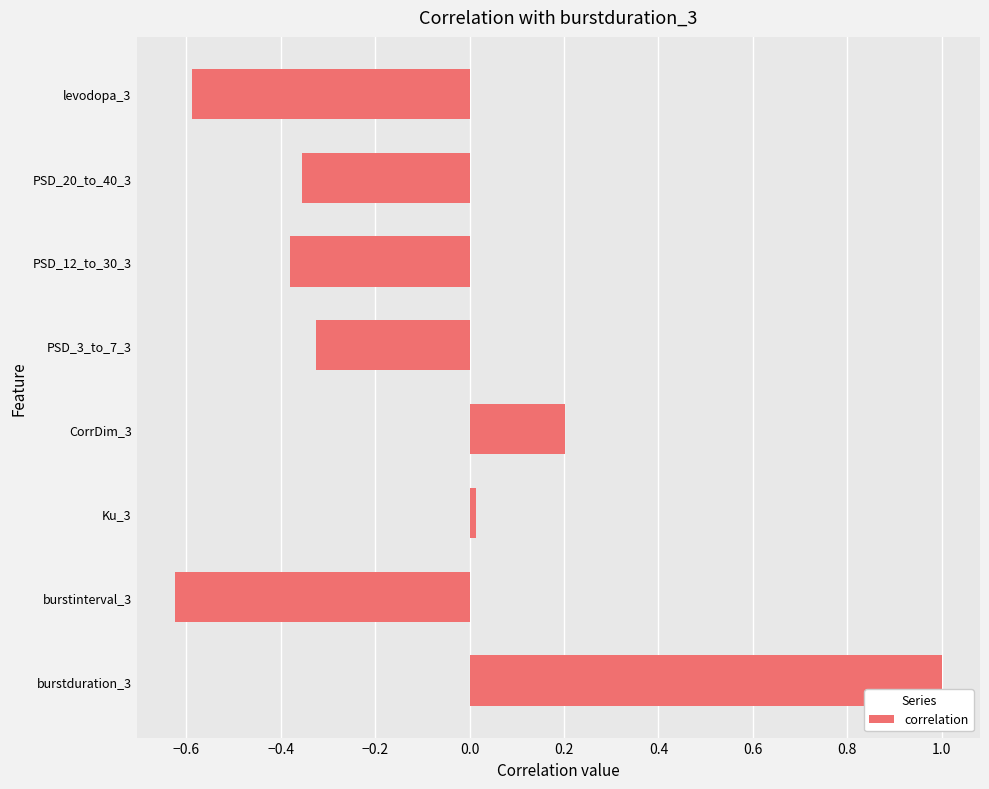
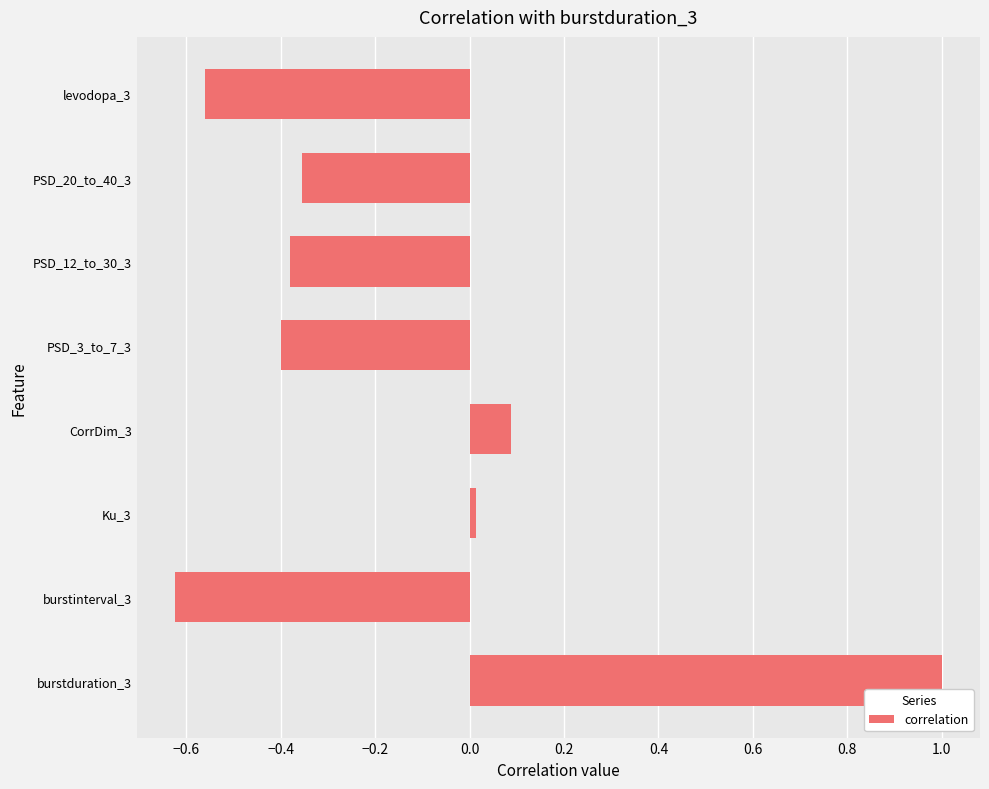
levodopa_3: -0.59 -> -0.56
PSD_3_to_7_3: -0.33 -> -0.40
CorrDim_3: 0.20 -> 0.09
